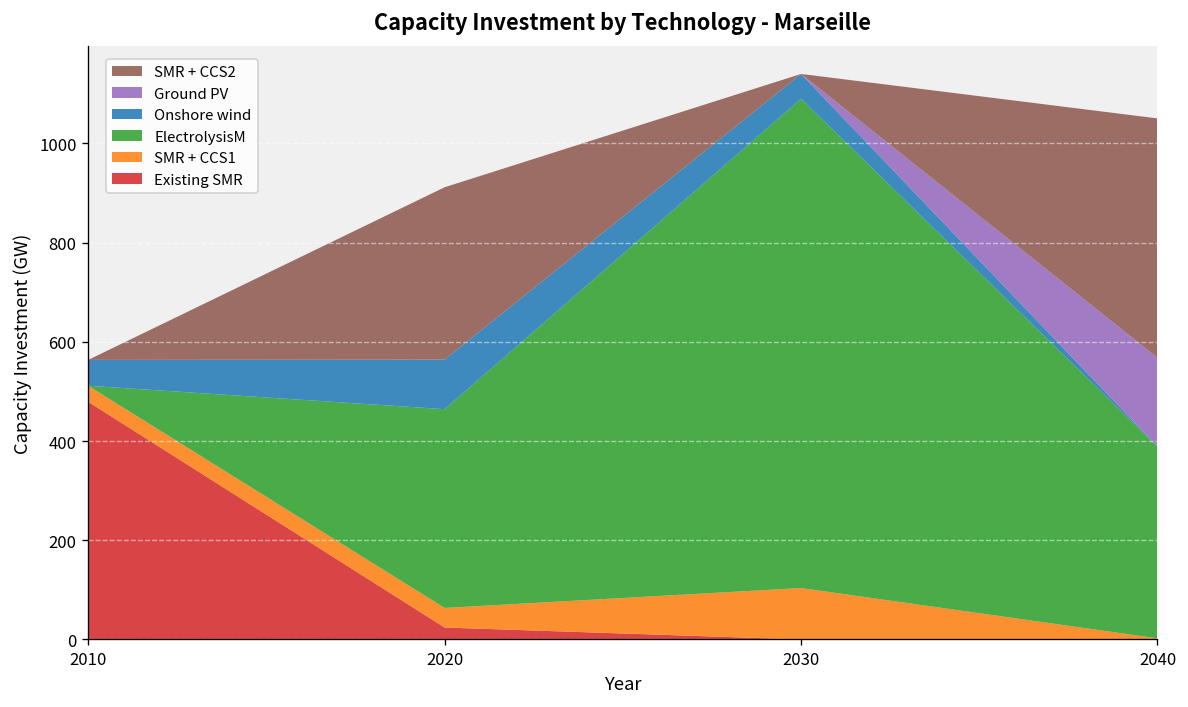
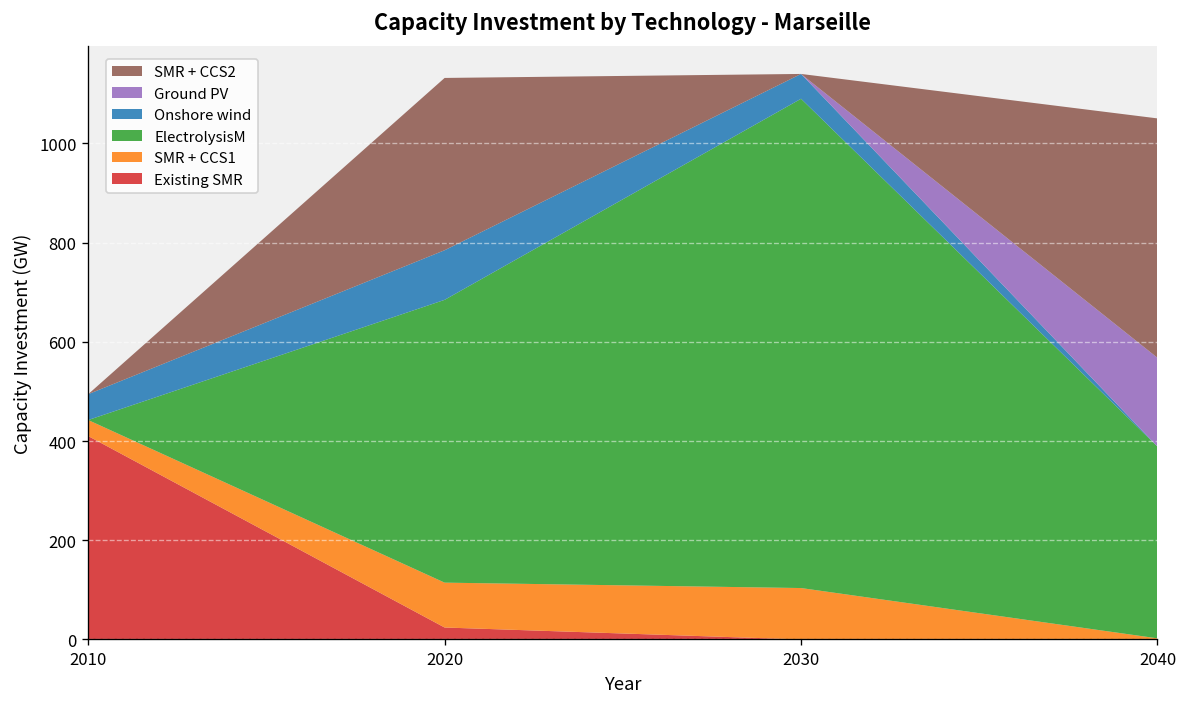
Existing SMR, 2010: 480 -> 410
SMR + CCS1, 2020: 40 -> 90
ElectrolysisM, 2020: 400 -> 570
